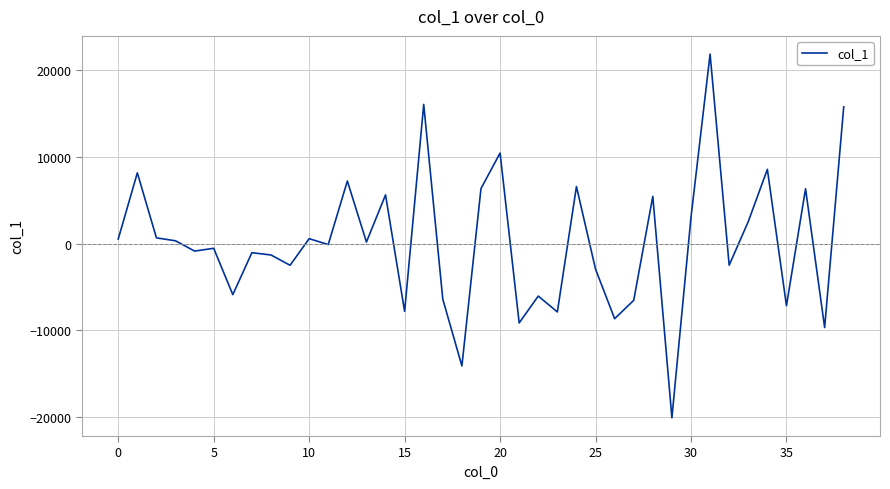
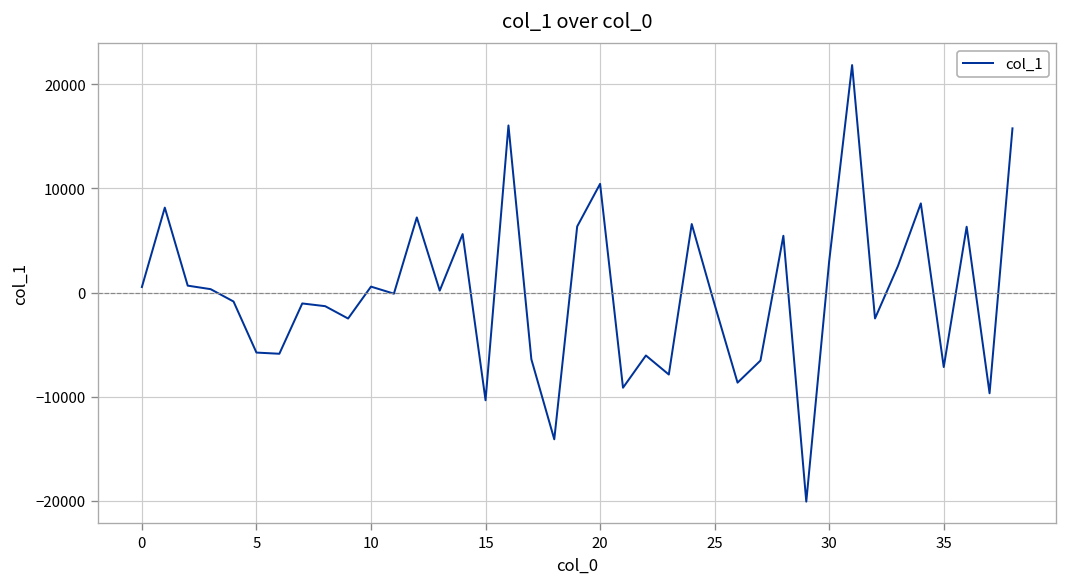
5: -1000 -> -6000
15: -8000 -> -10000
25: -3000 -> -1000
